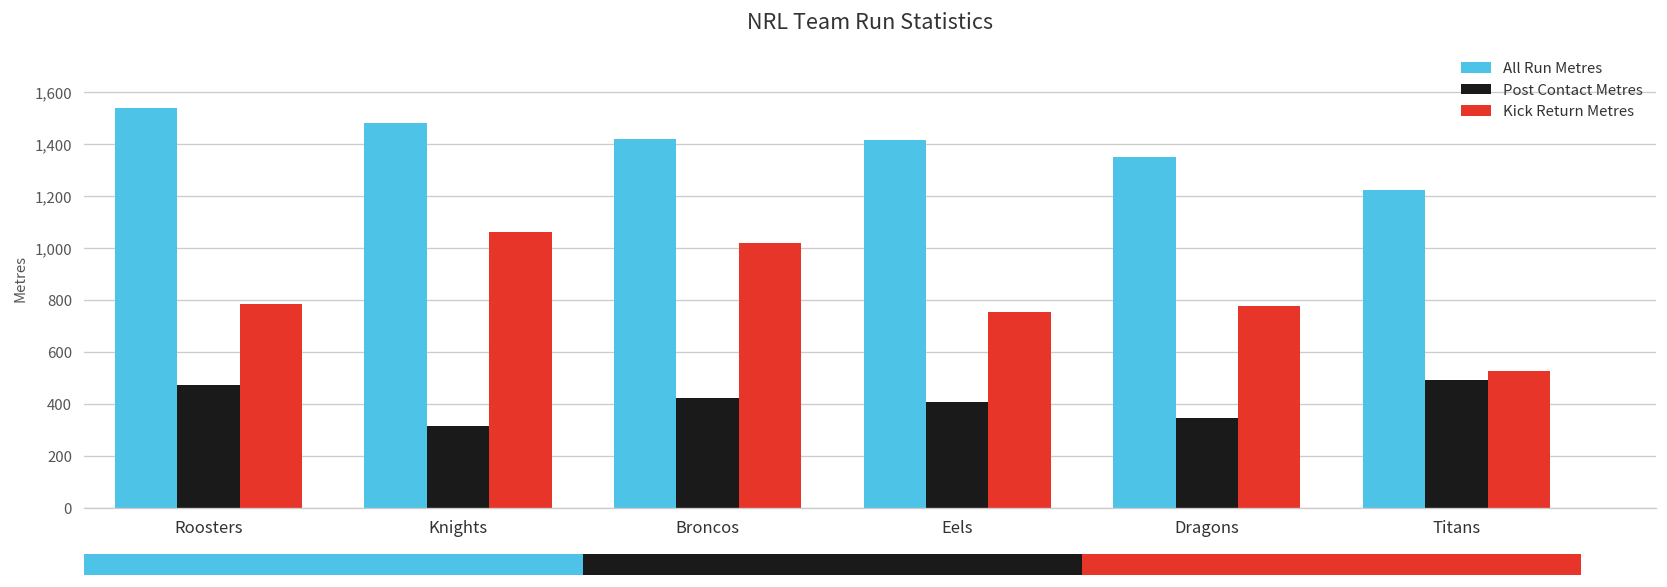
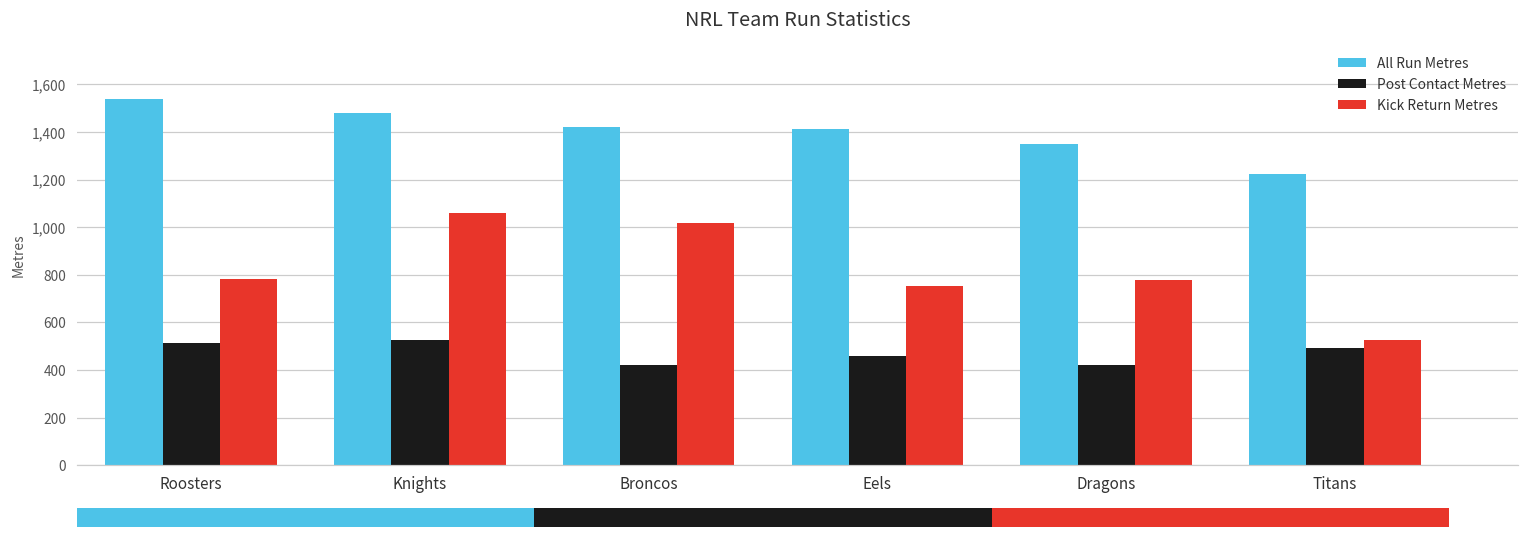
Post Contact Metres, Roosters: 470 -> 510
Post Contact Metres, Knights: 310 -> 530
Post Contact Metres, Eels: 410 -> 460
Post Contact Metres, Dragons: 350 -> 420
